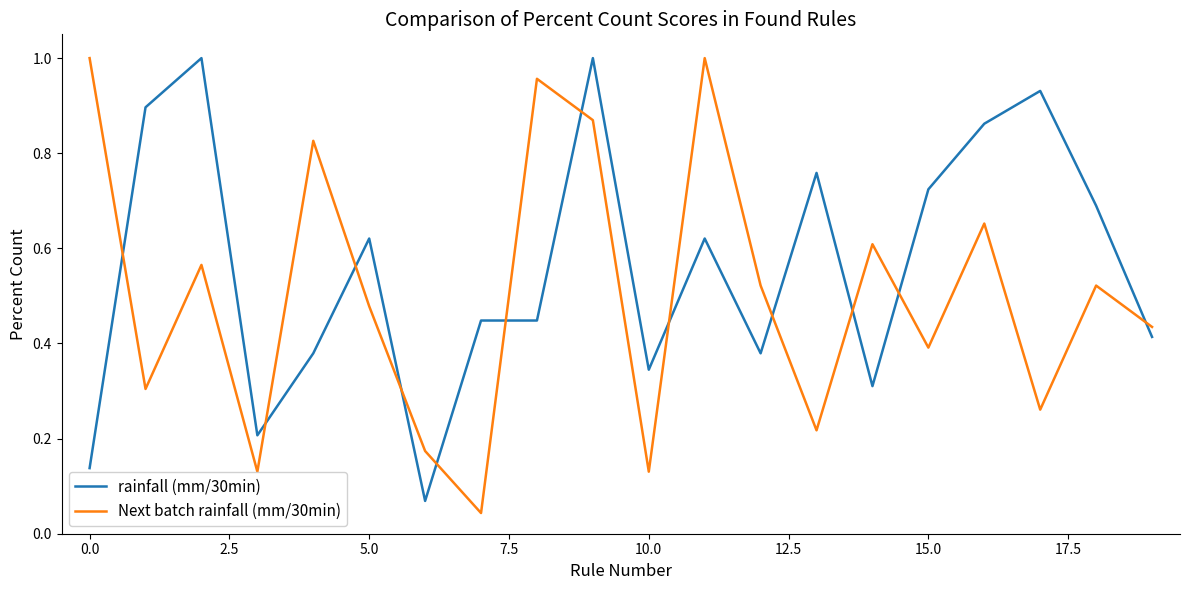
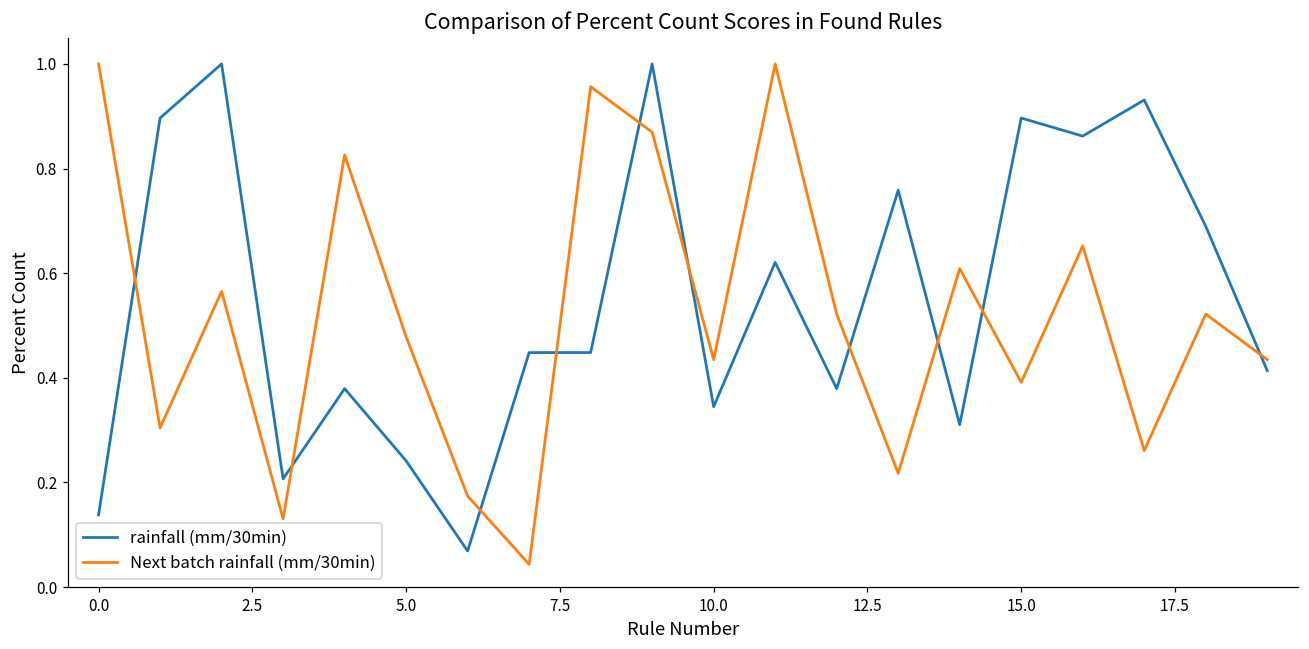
rainfall (mm/30min), 5.0: 0.62 -> 0.24
Next batch rainfall (mm/30min), 10.0: 0.13 -> 0.43
rainfall (mm/30min), 15.0: 0.72 -> 0.90
